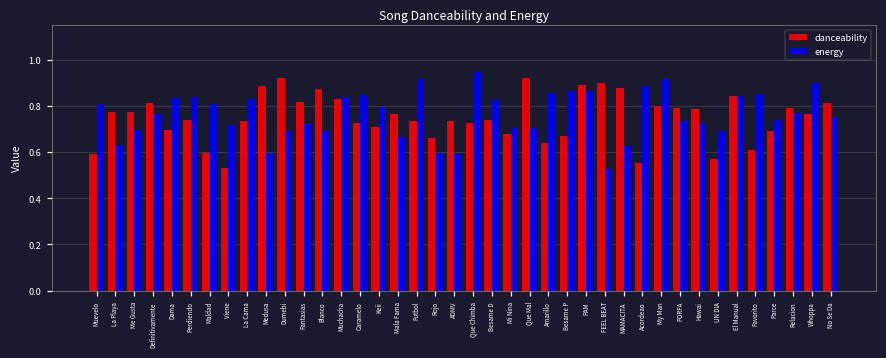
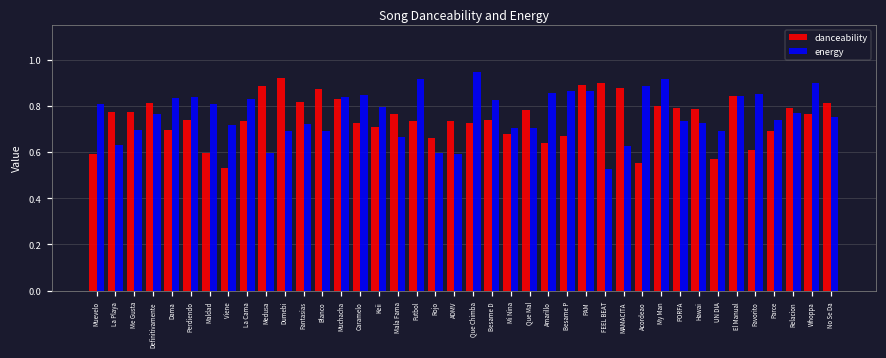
danceability, Que Mal: 0.92 -> 0.78
